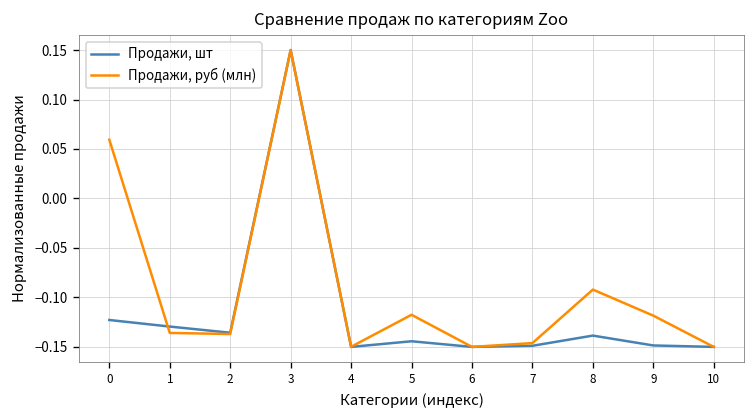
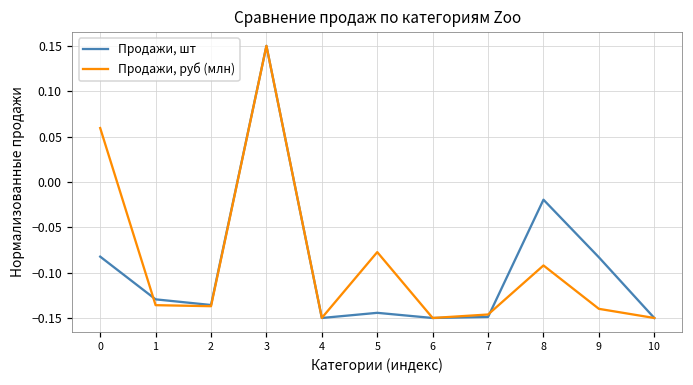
Продажи, шт, 0: -0.12 -> -0.08
Продажи, руб (млн), 5: -0.12 -> -0.08
Продажи, шт, 8: -0.14 -> -0.02
Продажи, шт, 9: -0.15 -> -0.08
Продажи, руб (млн), 9: -0.12 -> -0.14
